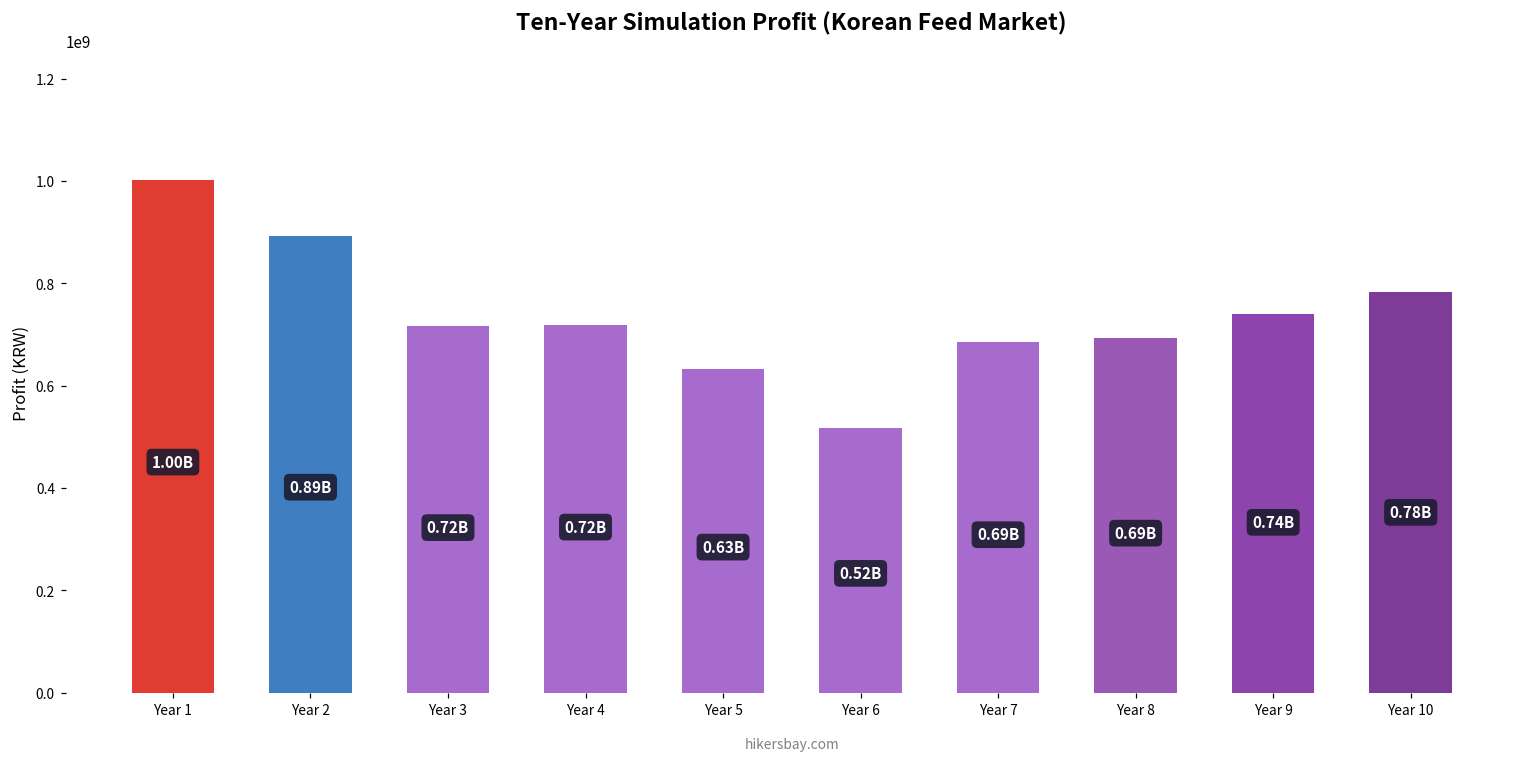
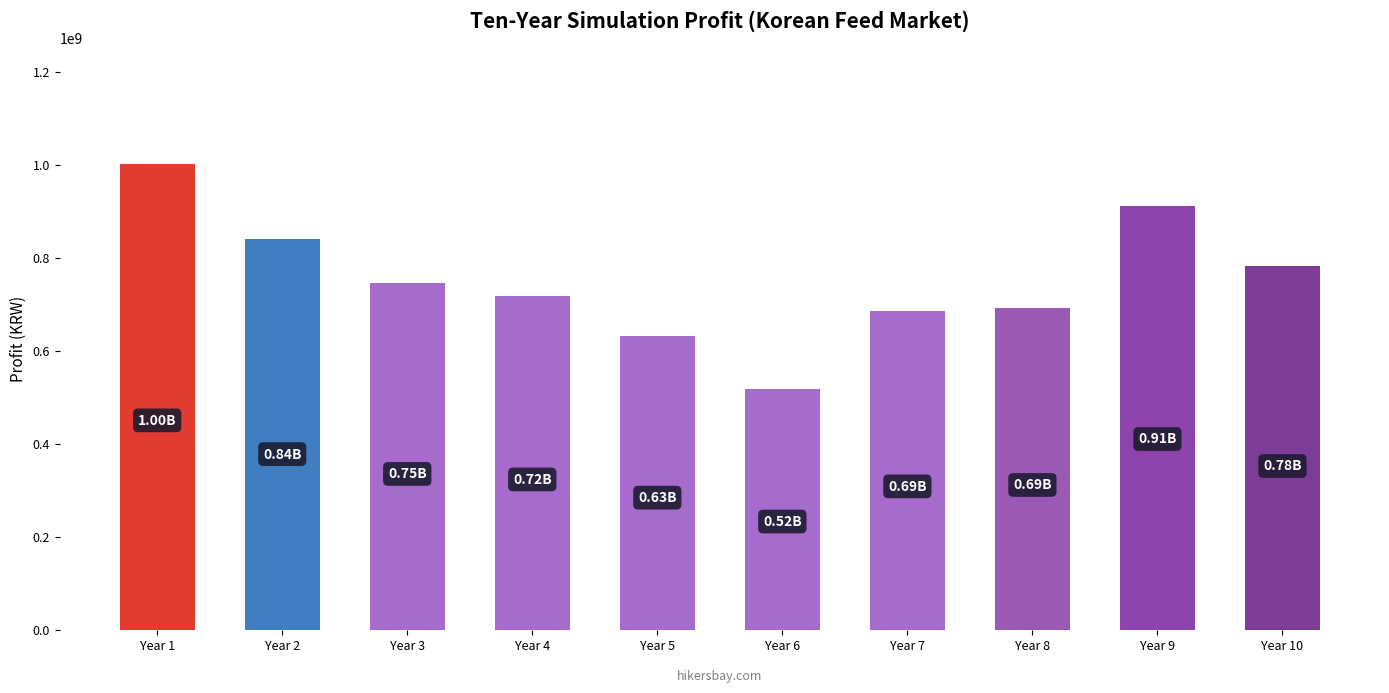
Year 2: 0.89B -> 0.84B
Year 3: 0.72B -> 0.75B
Year 9: 0.74B -> 0.91B
